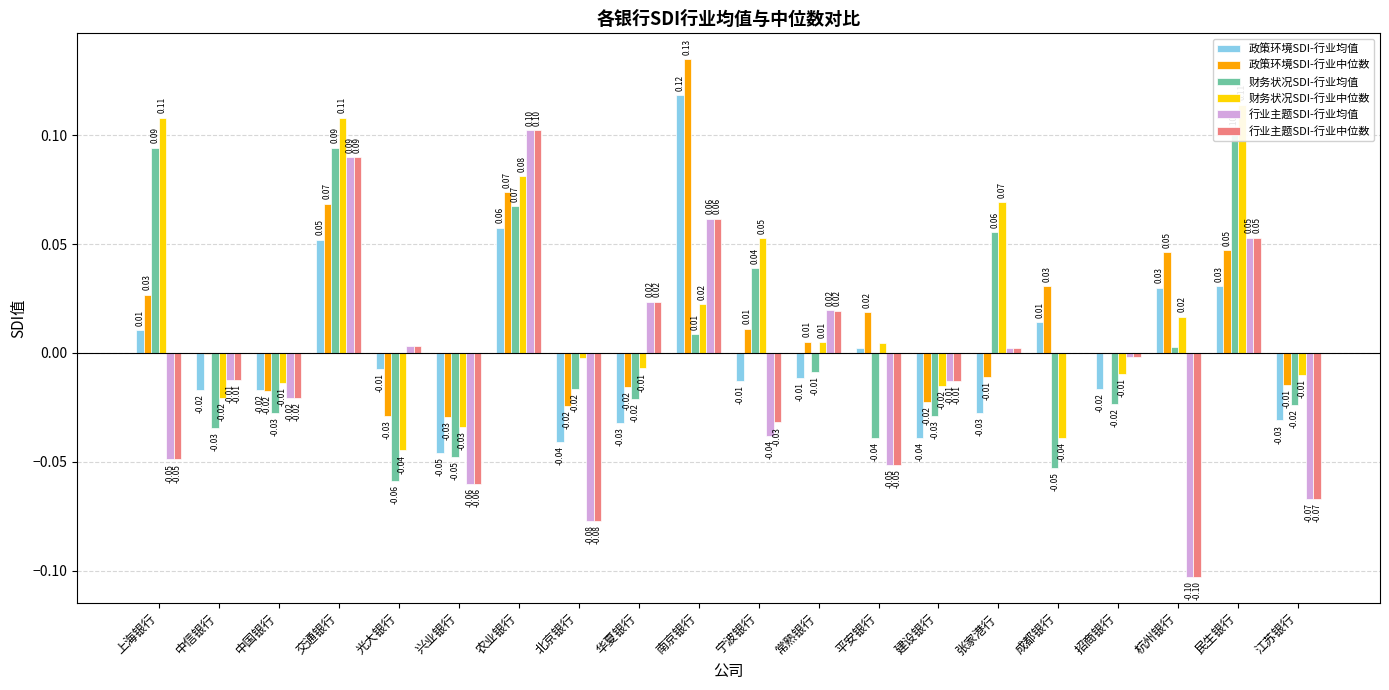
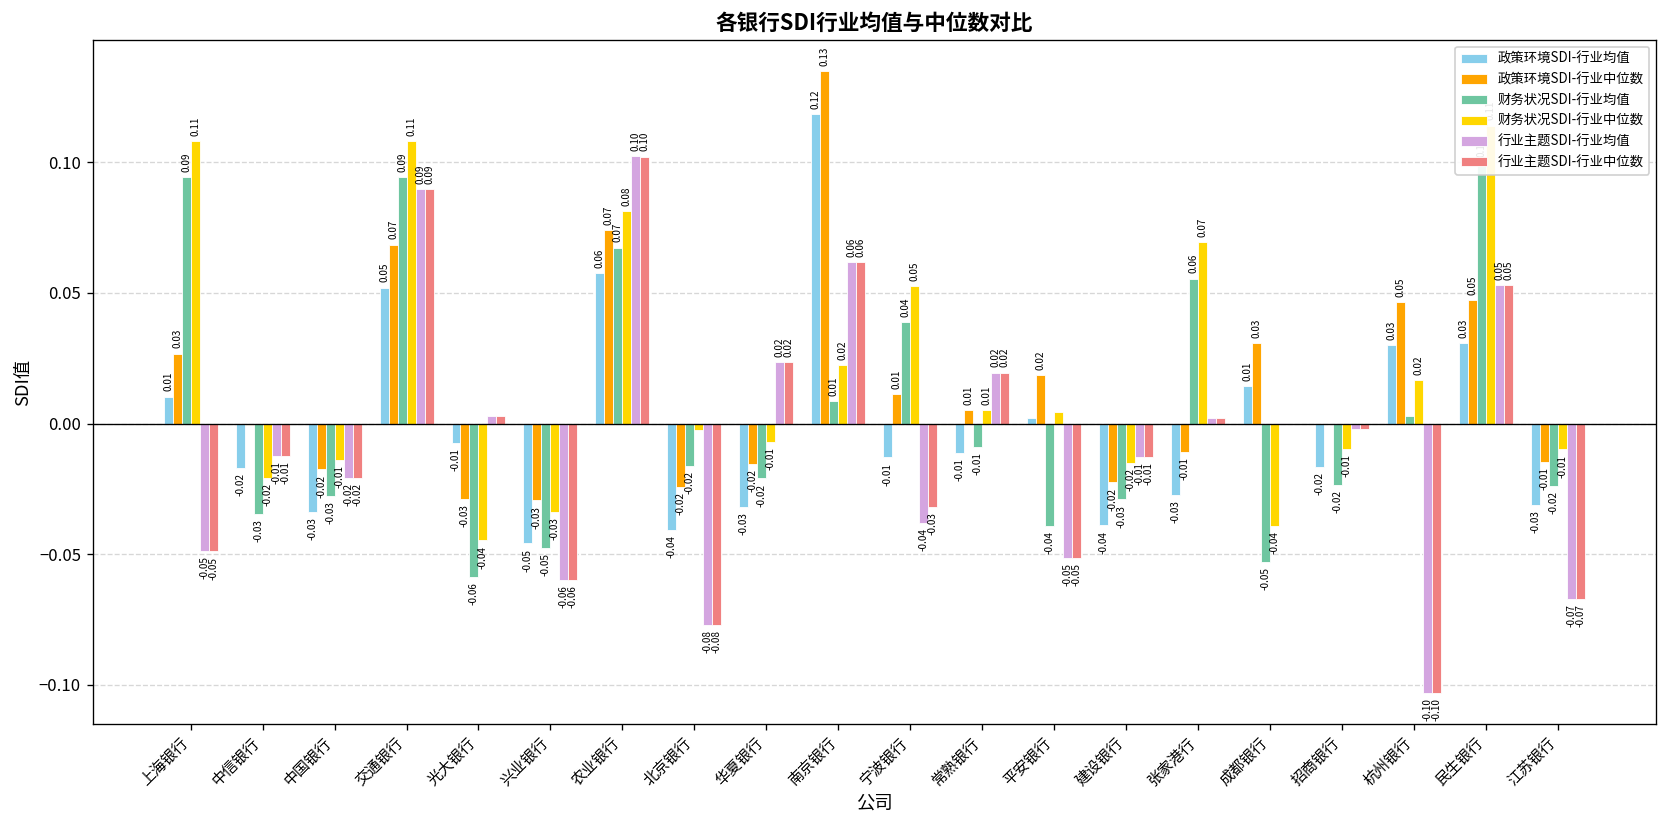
政策环境SDI-行业均值, 中国银行: -0.02 -> -0.03
